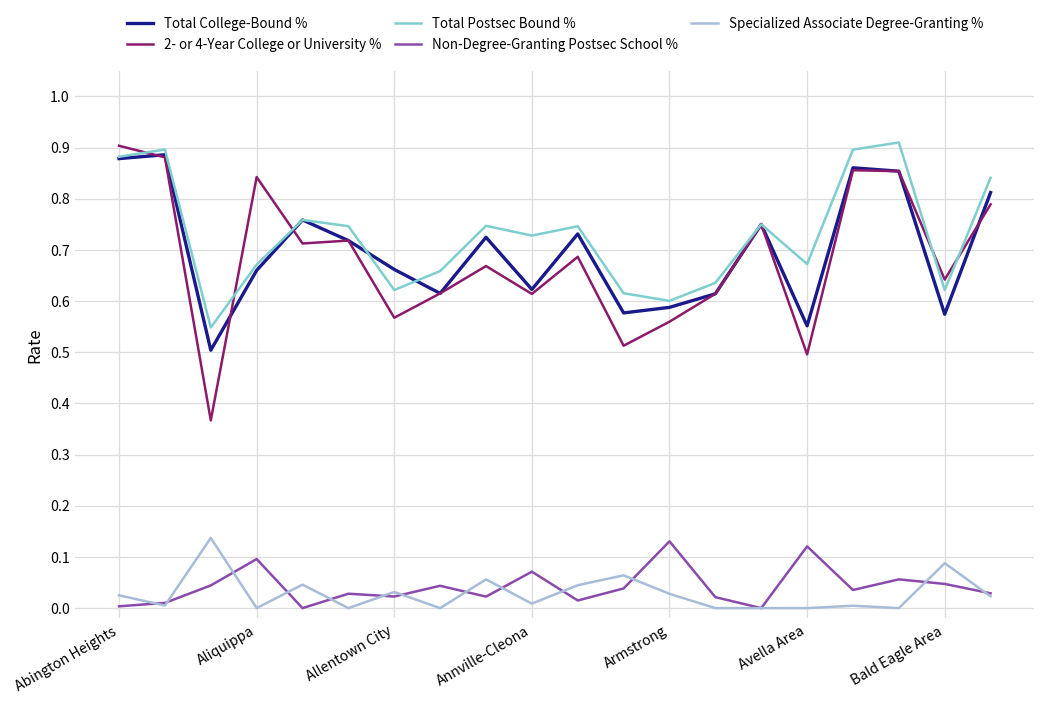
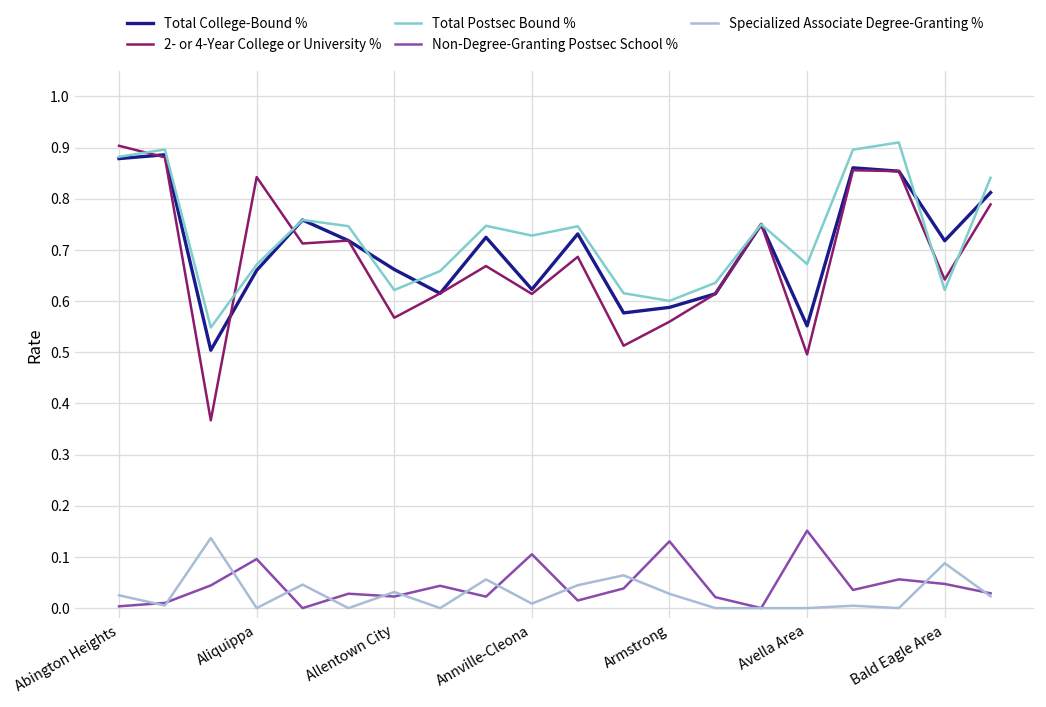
Non-Degree-Granting Postsec School %, Annville-Cleona: 0.07 -> 0.11
Non-Degree-Granting Postsec School %, Avella Area: 0.12 -> 0.15
Total College-Bound %, Bald Eagle Area: 0.57 -> 0.72
